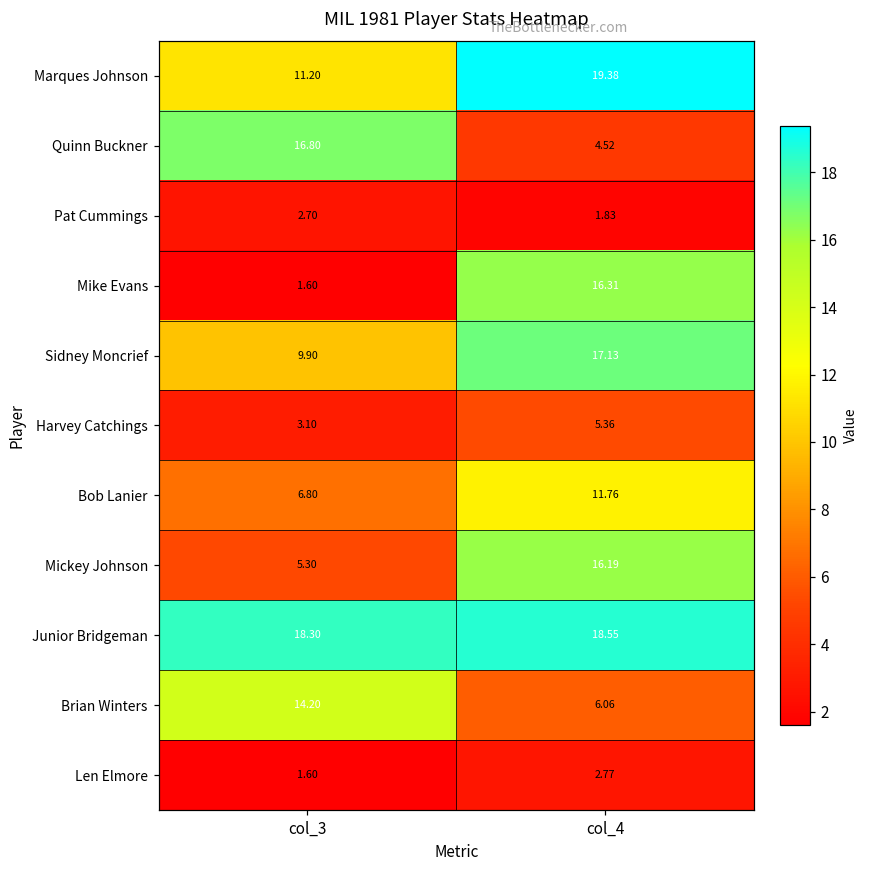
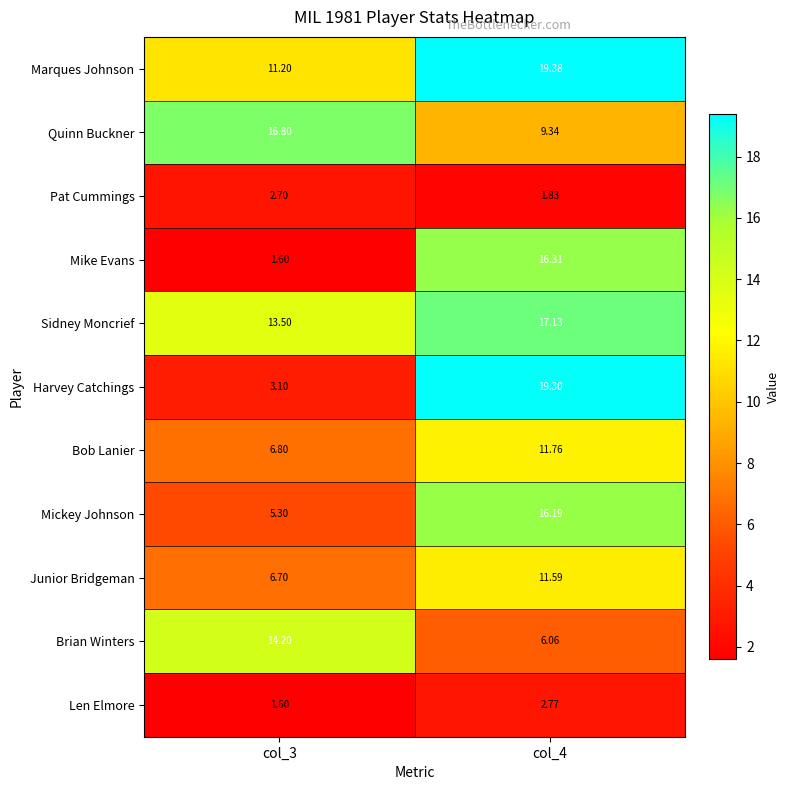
Quinn Buckner, col_4: 4.52 -> 9.34
Sidney Moncrief, col_3: 9.90 -> 13.50
Harvey Catchings, col_4: 5.36 -> 19.30
Junior Bridgeman, col_3: 18.30 -> 6.70
Junior Bridgeman, col_4: 18.55 -> 11.59
